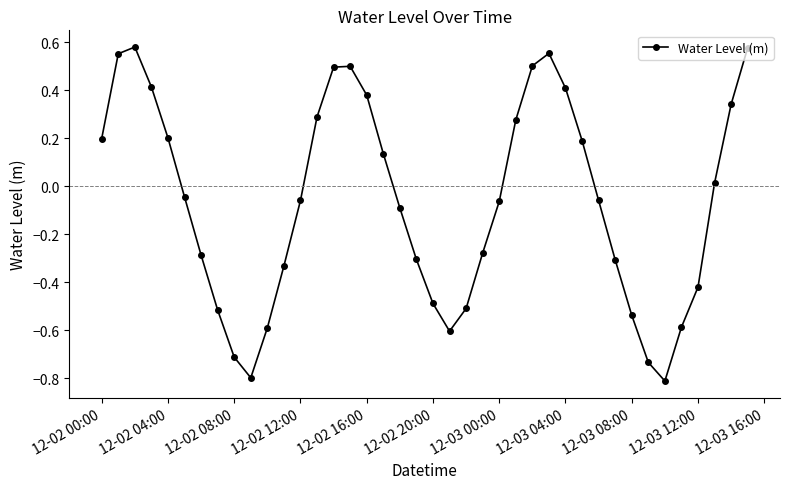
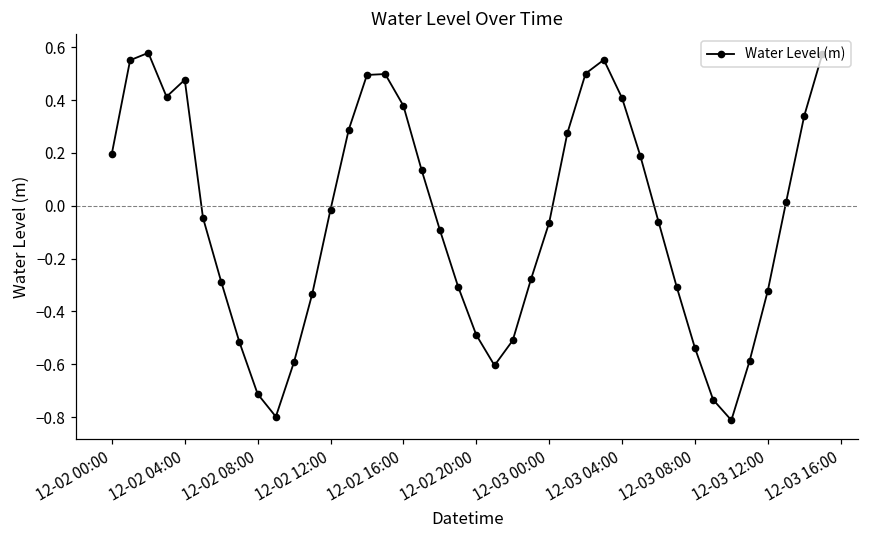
12-02 04:00: 0.20 -> 0.48
12-02 12:00: -0.06 -> -0.01
12-03 12:00: -0.42 -> -0.32
